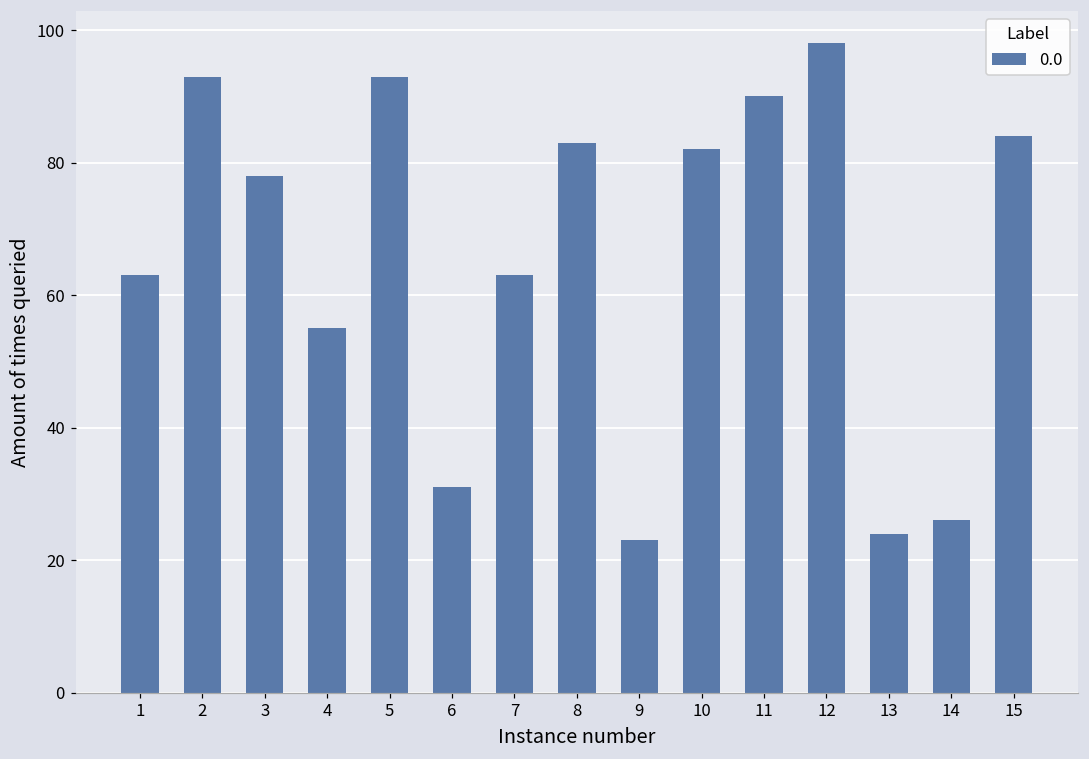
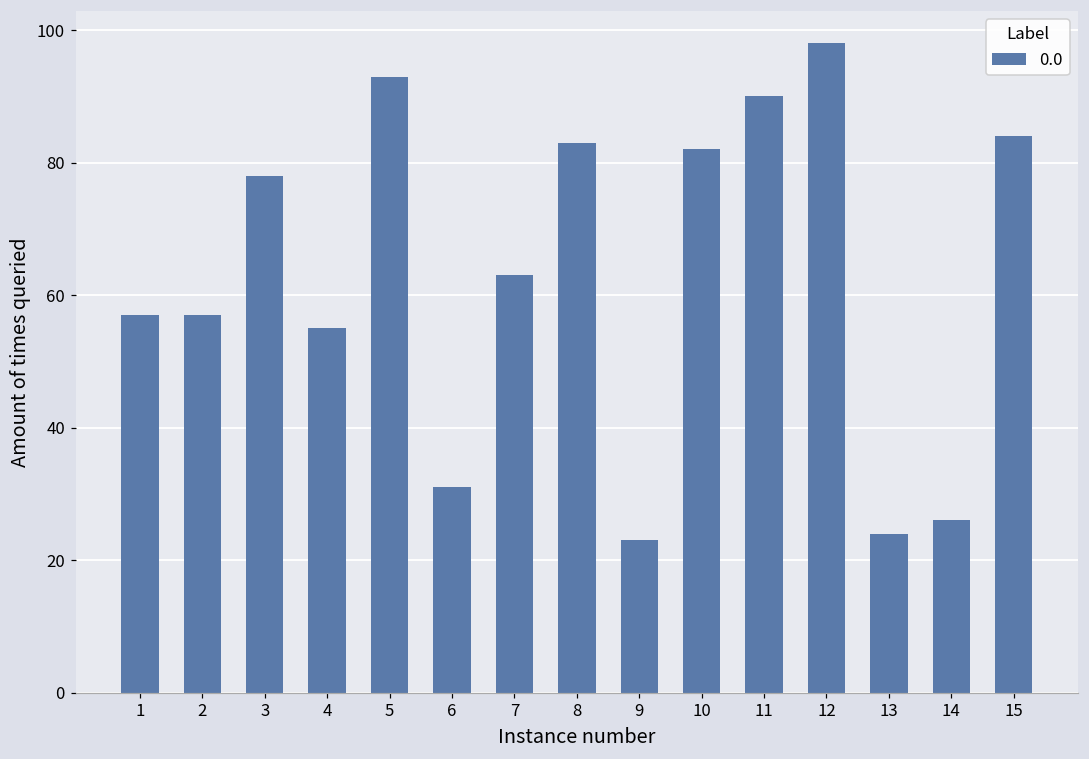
1: 63 -> 57
2: 93 -> 57
